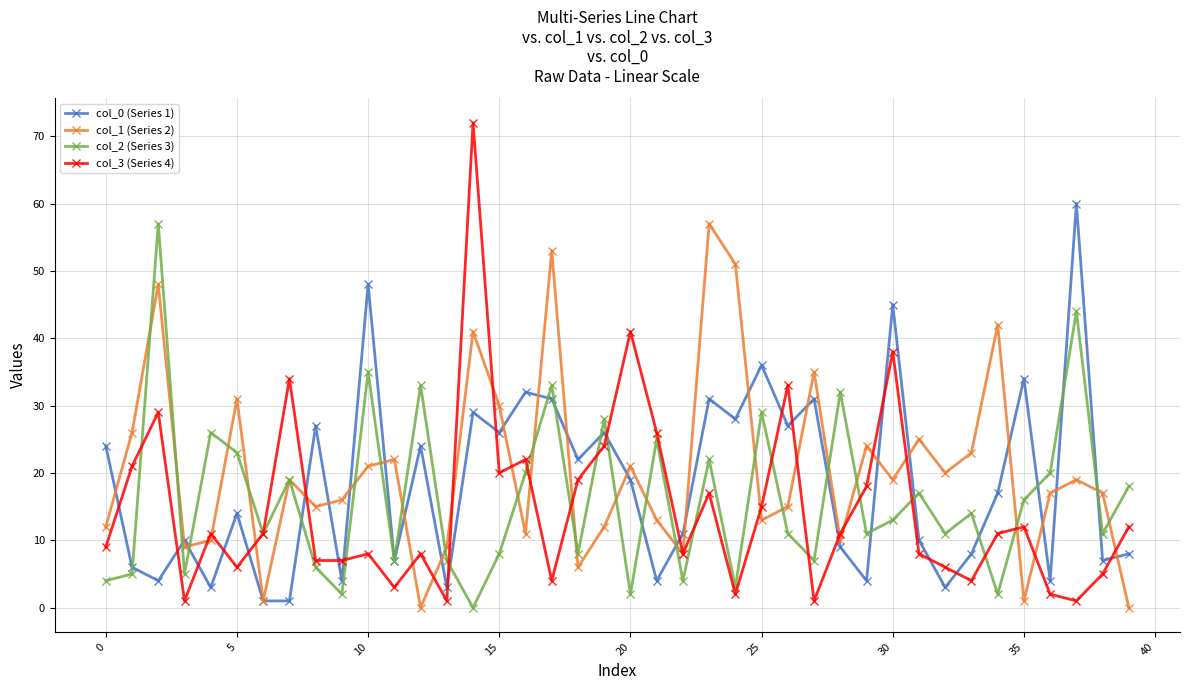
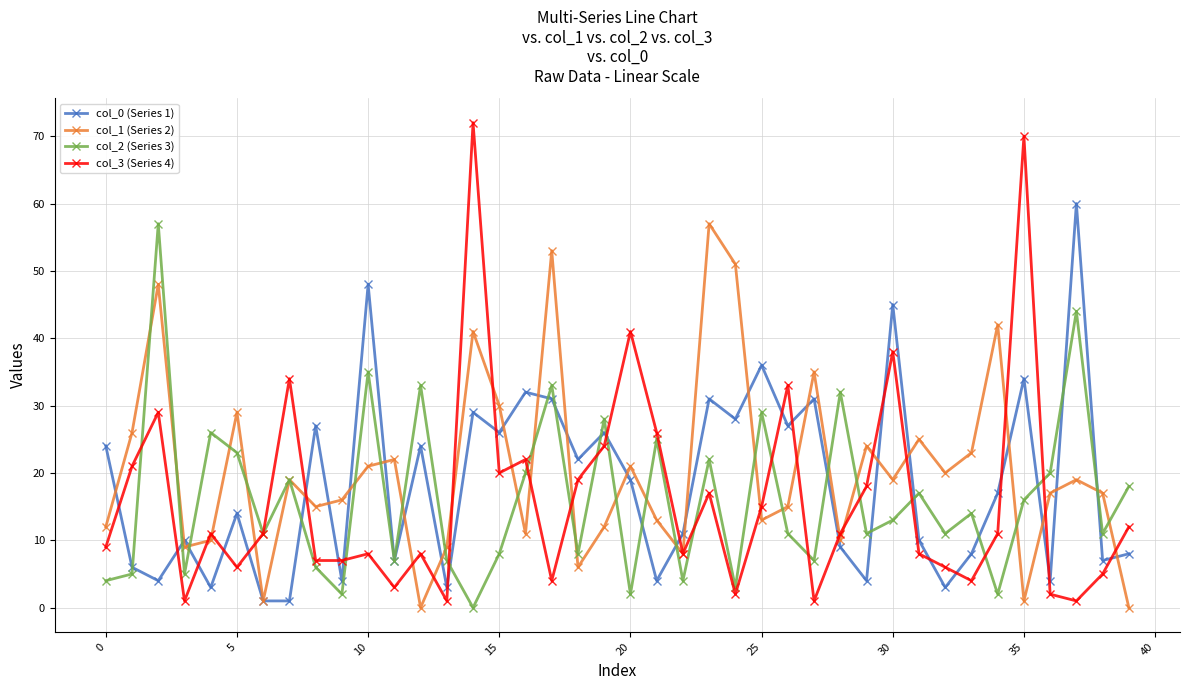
col_1 (Series 2), 5: 31 -> 29
col_3 (Series 4), 35: 12 -> 70
